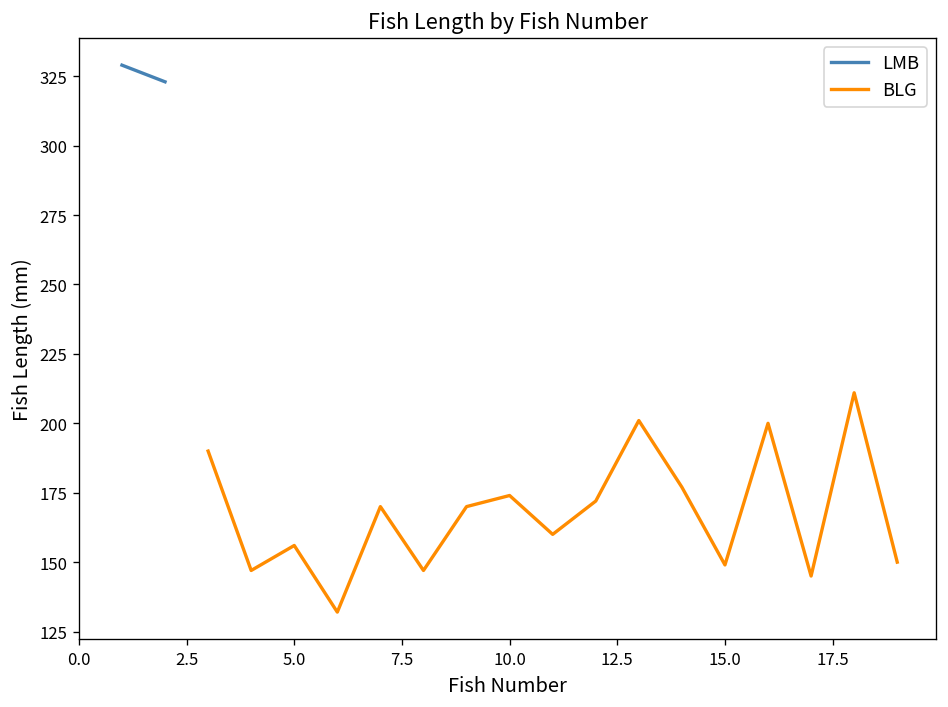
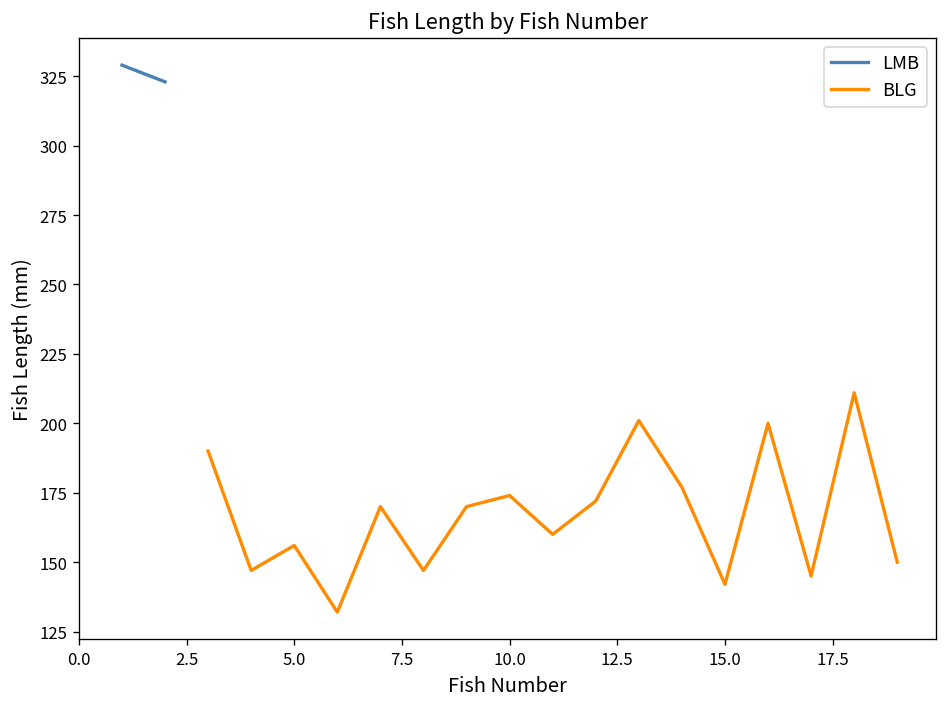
BLG, 15.0: 149 -> 142
